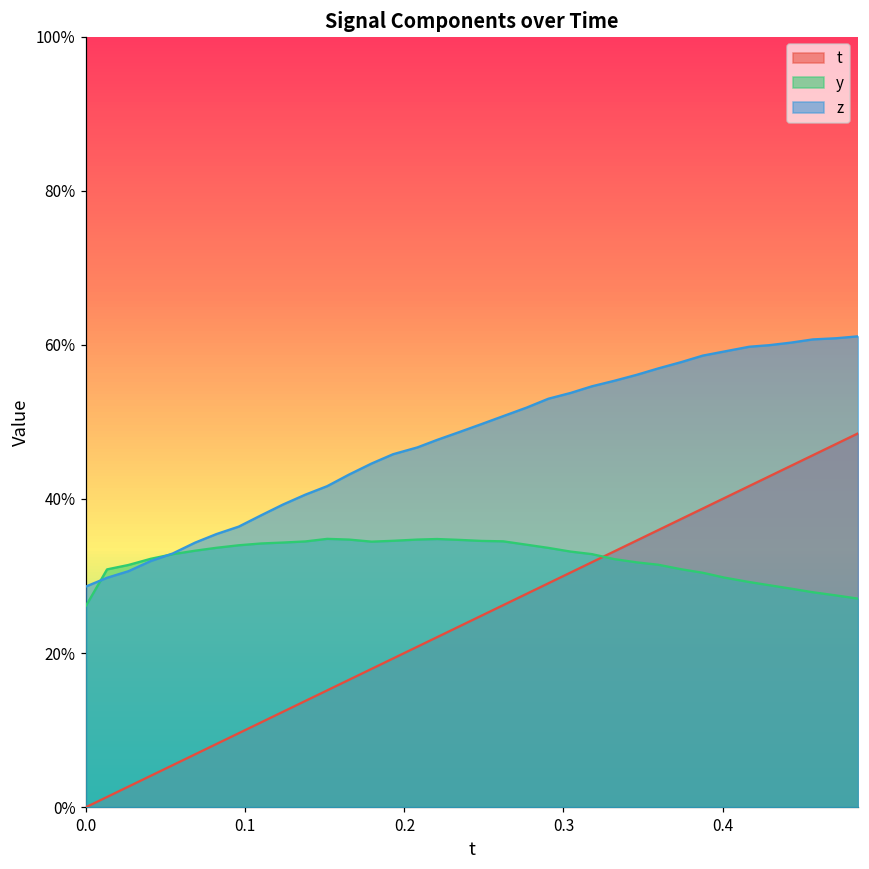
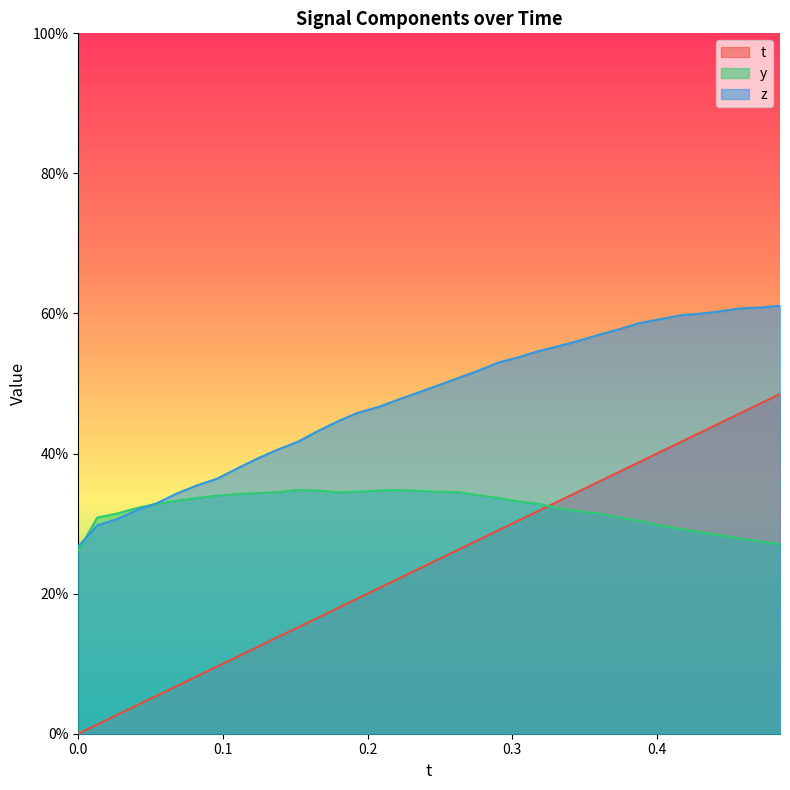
z, 0.0: 29% -> 27%
